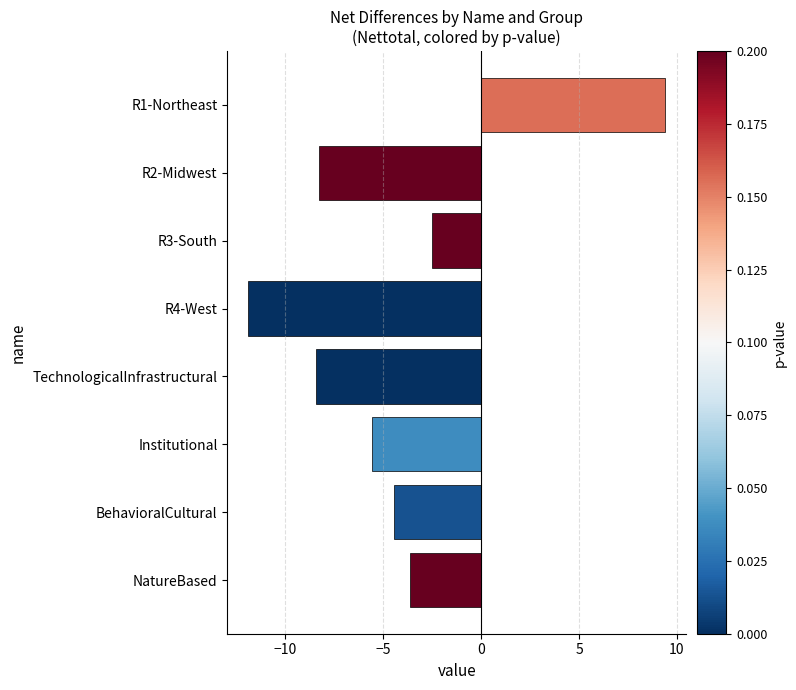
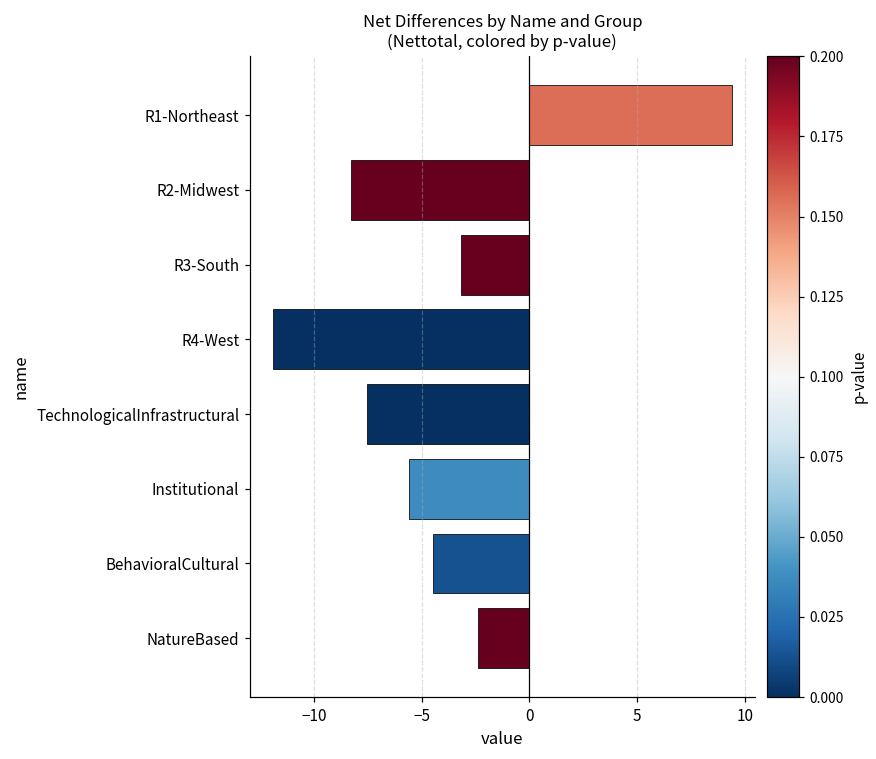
R3-South: -2.5 -> -3.2
TechnologicalInfrastructural: -8.4 -> -7.5
NatureBased: -3.7 -> -2.4
